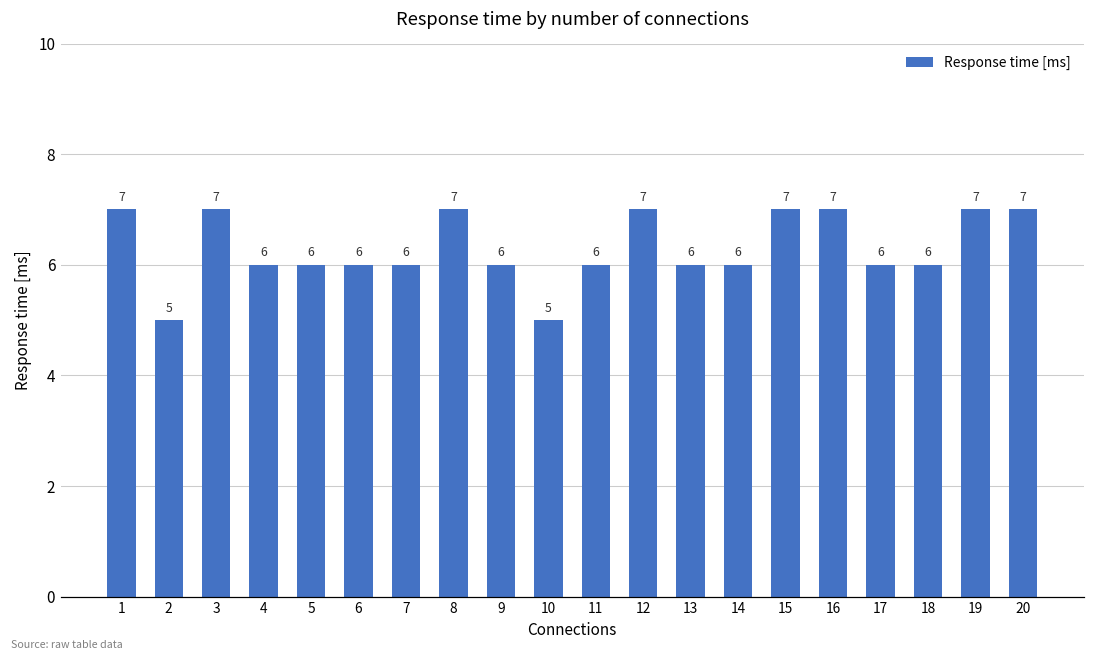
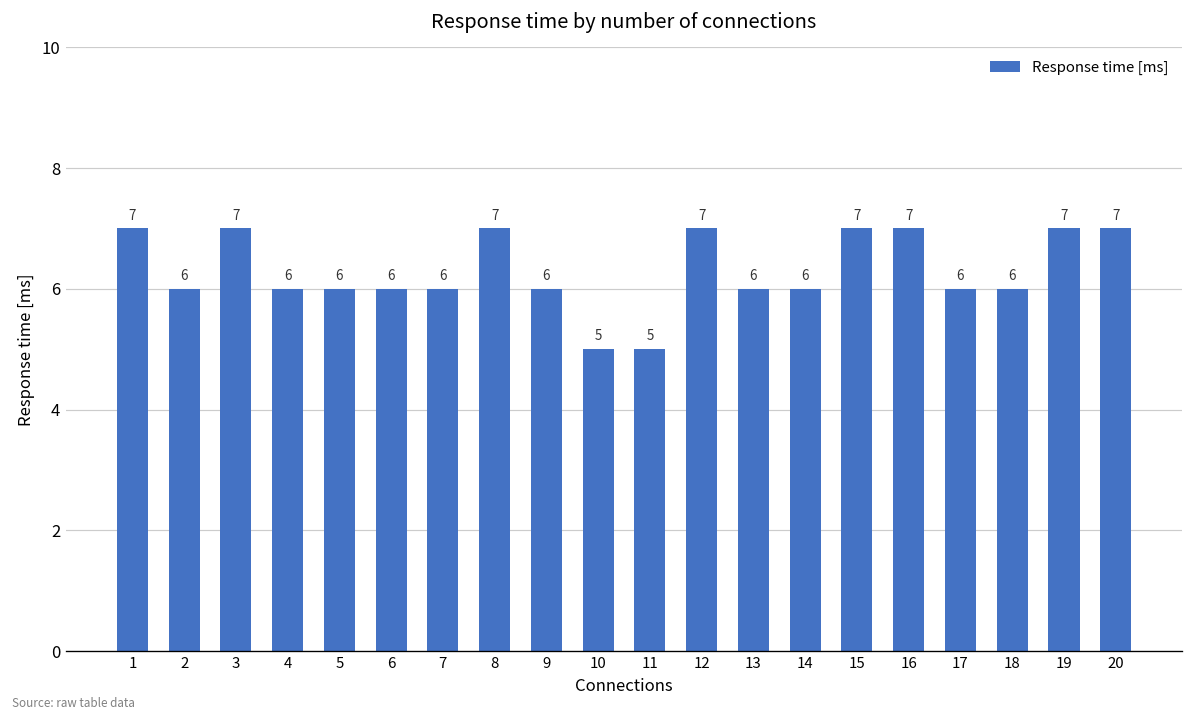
2: 5 -> 6
11: 6 -> 5
